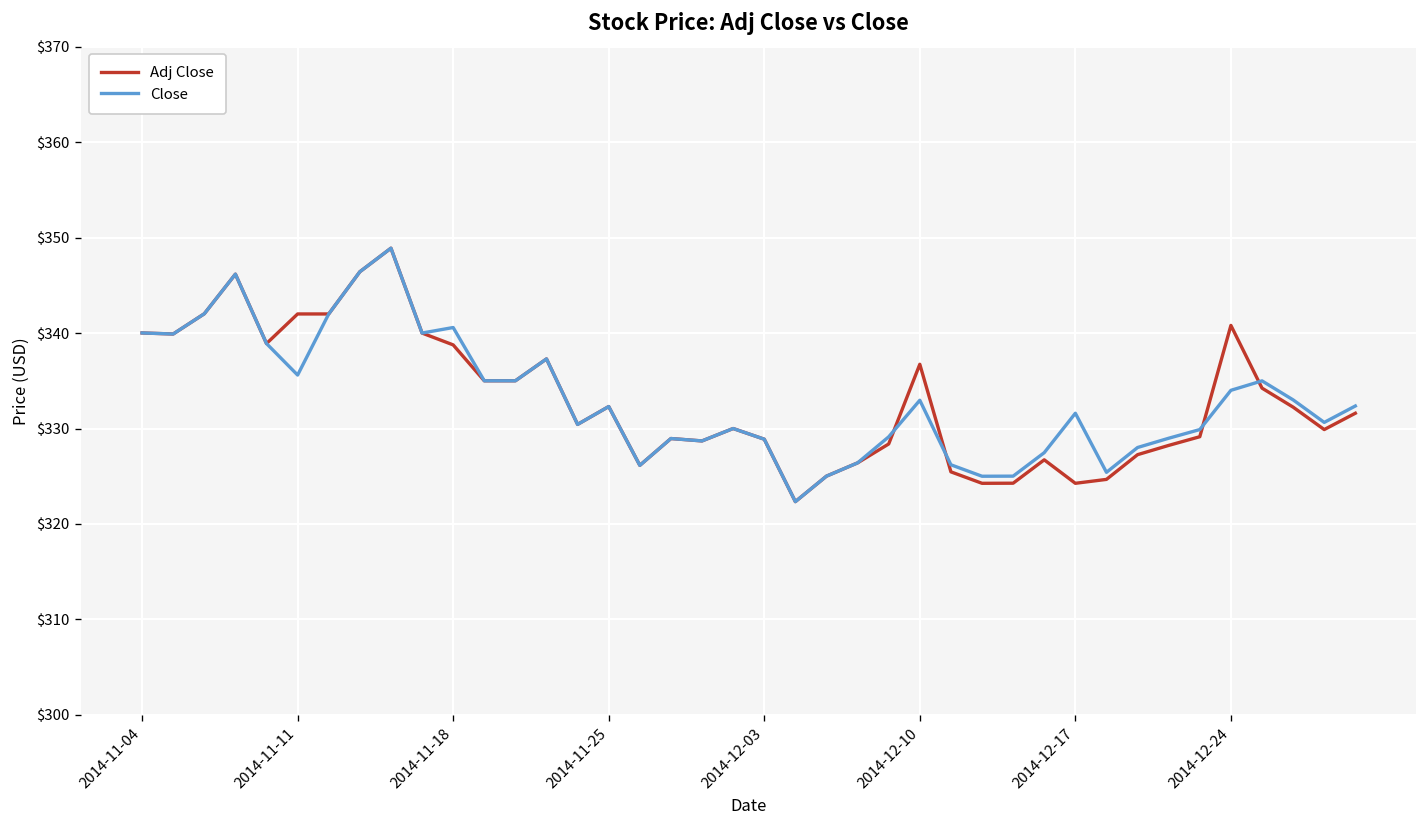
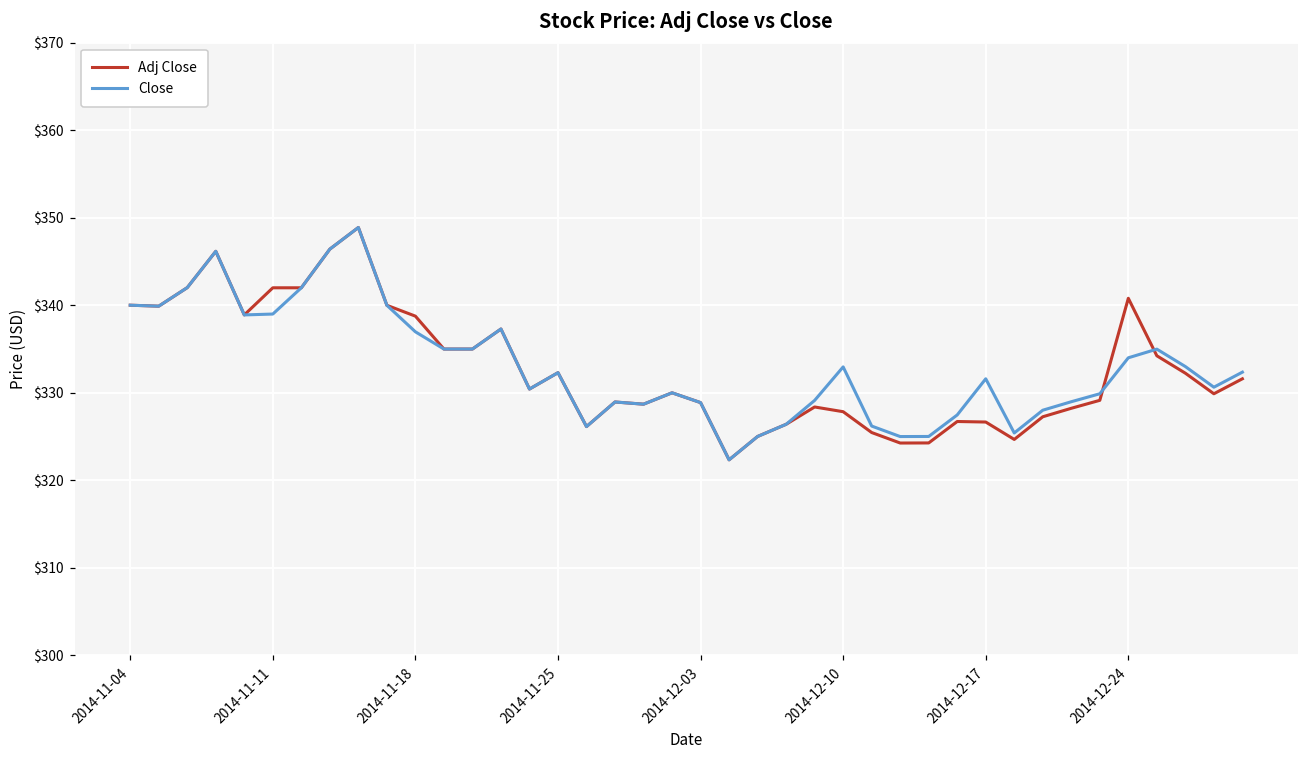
Close, 2014-11-11: $336 -> $339
Close, 2014-11-18: $341 -> $337
Adj Close, 2014-12-10: $337 -> $328
Adj Close, 2014-12-17: $324 -> $327
